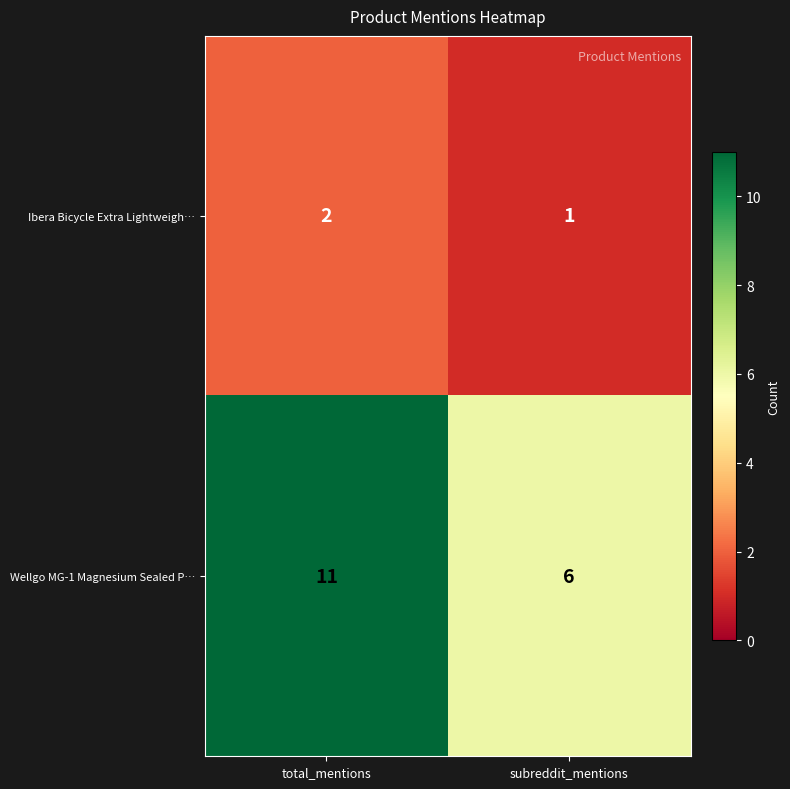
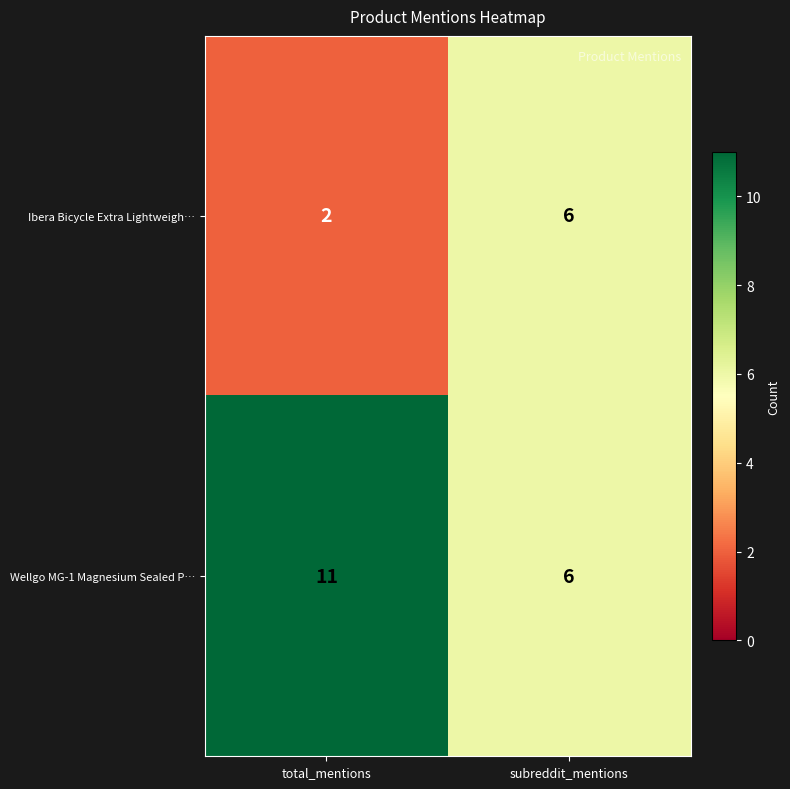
Ibera Bicycle Extra Lightweigh…, subreddit_mentions: 1 -> 6
